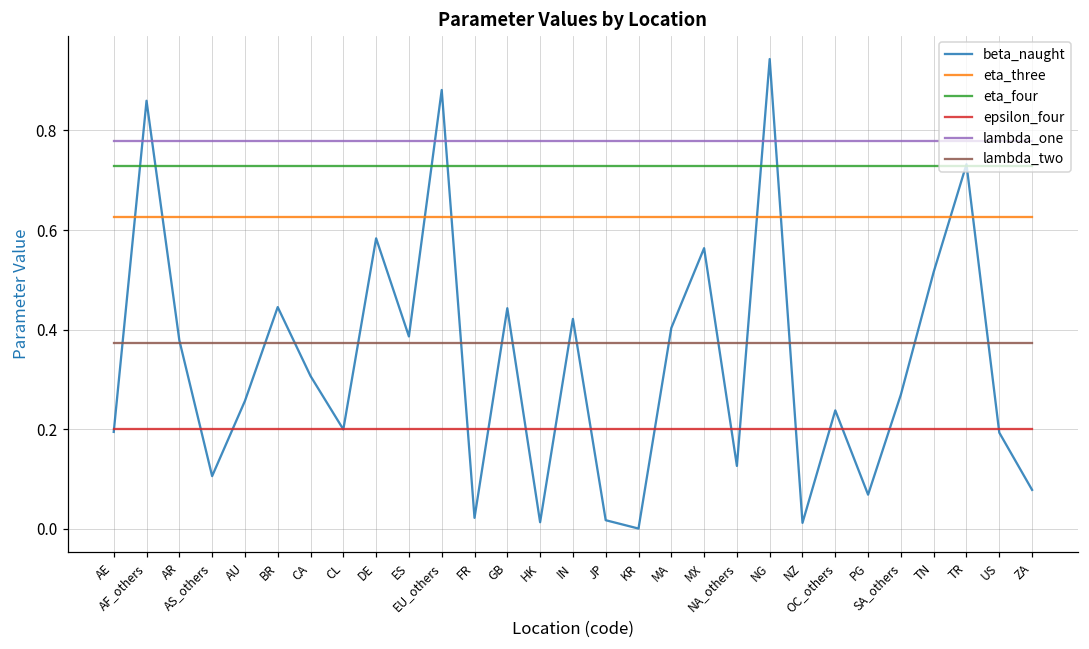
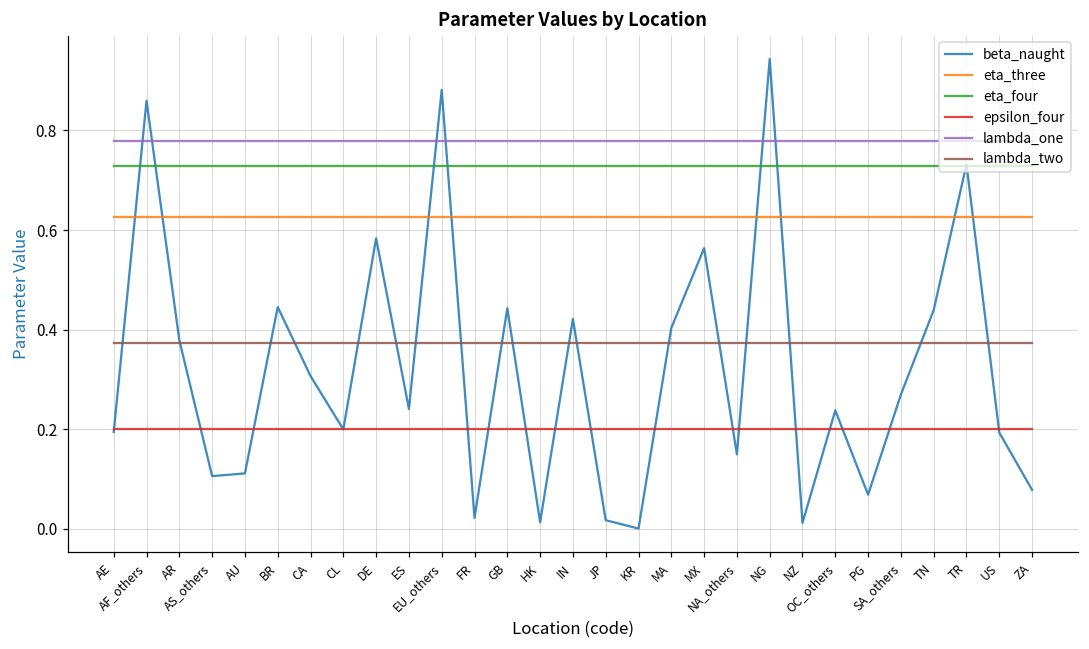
beta_naught, AU: 0.26 -> 0.11
beta_naught, ES: 0.39 -> 0.24
beta_naught, NA_others: 0.13 -> 0.15
beta_naught, TN: 0.52 -> 0.44
